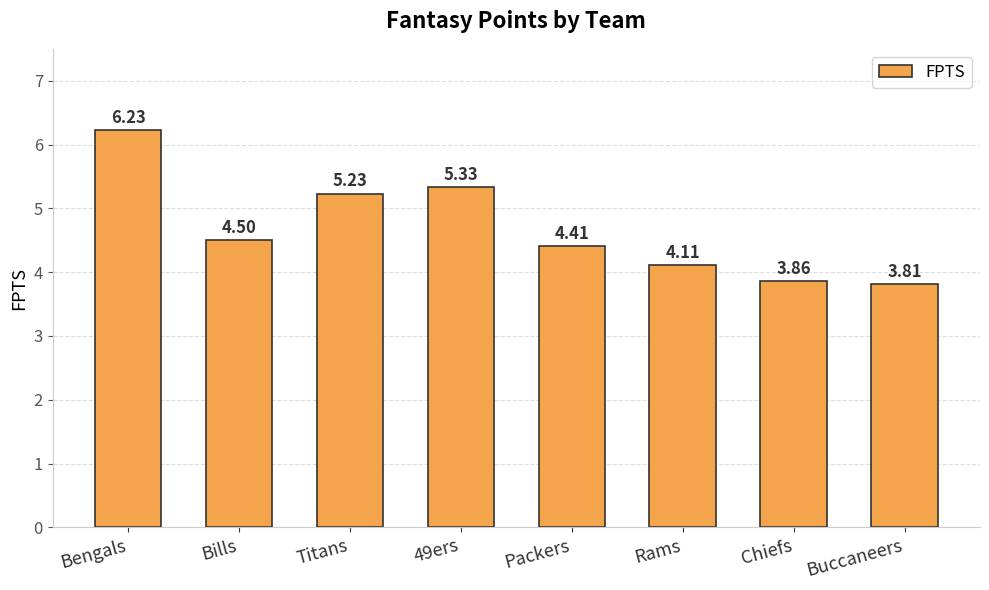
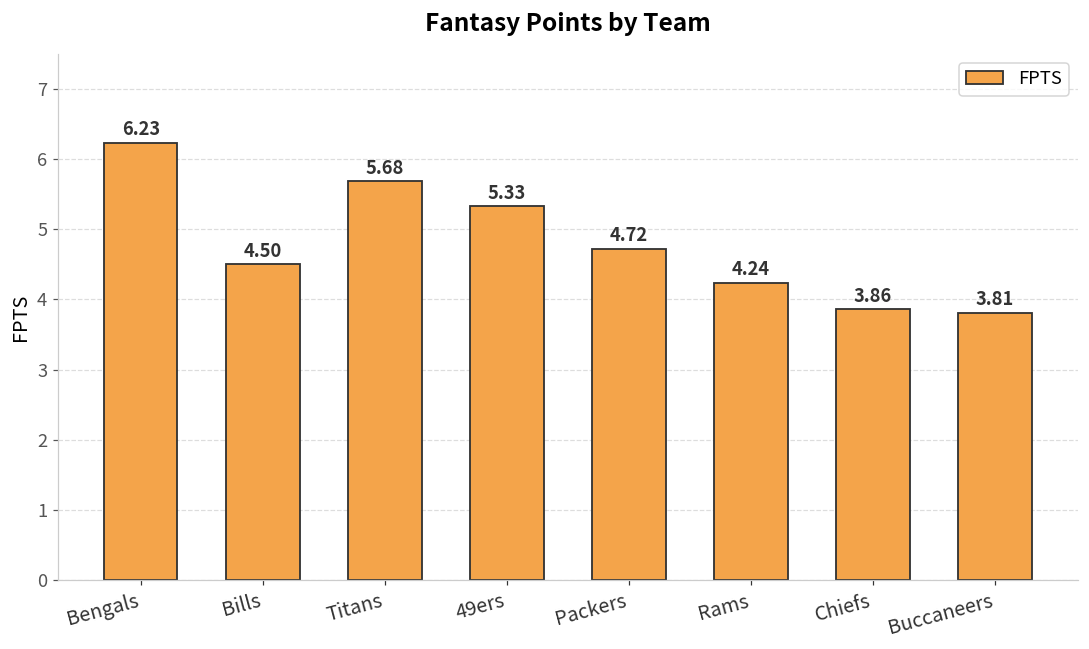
Titans: 5.23 -> 5.68
Packers: 4.41 -> 4.72
Rams: 4.11 -> 4.24
